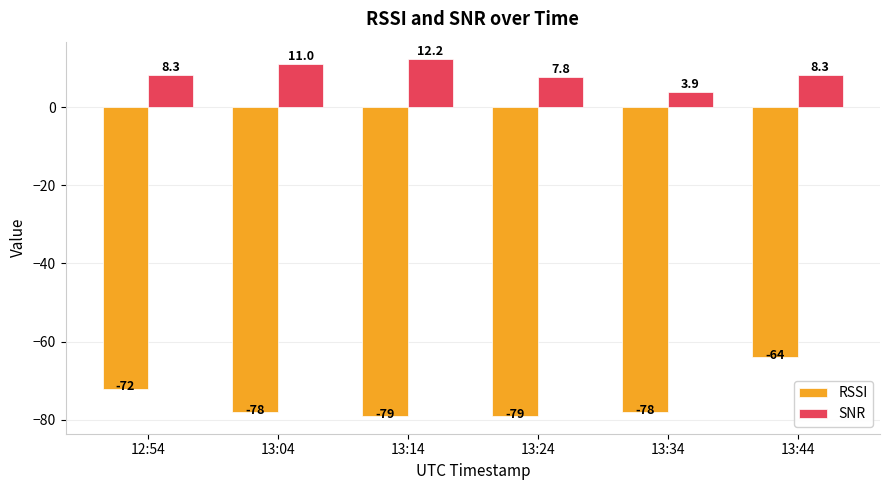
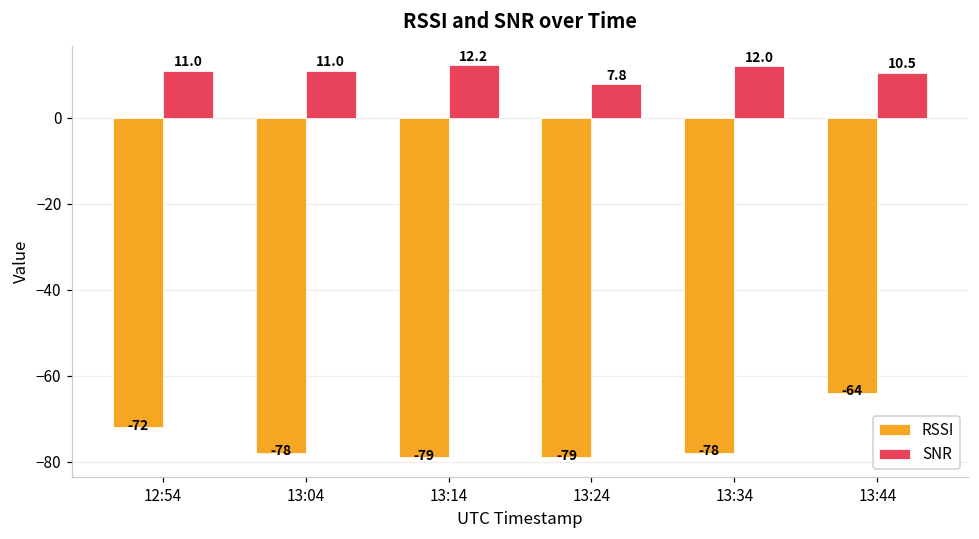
SNR, 12:54: 8.3 -> 11.0
SNR, 13:34: 3.9 -> 12.0
SNR, 13:44: 8.3 -> 10.5
